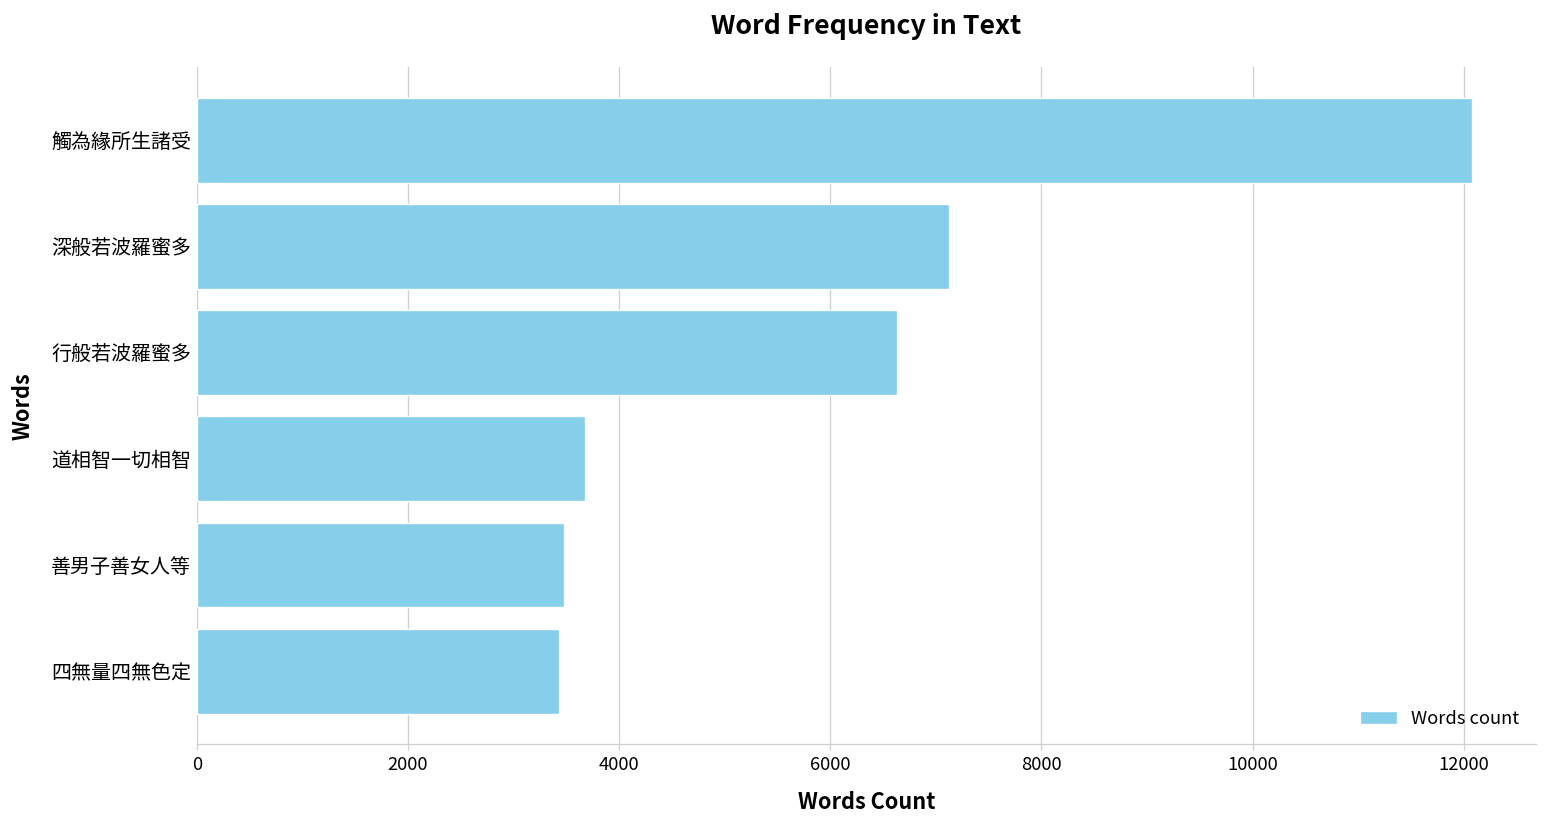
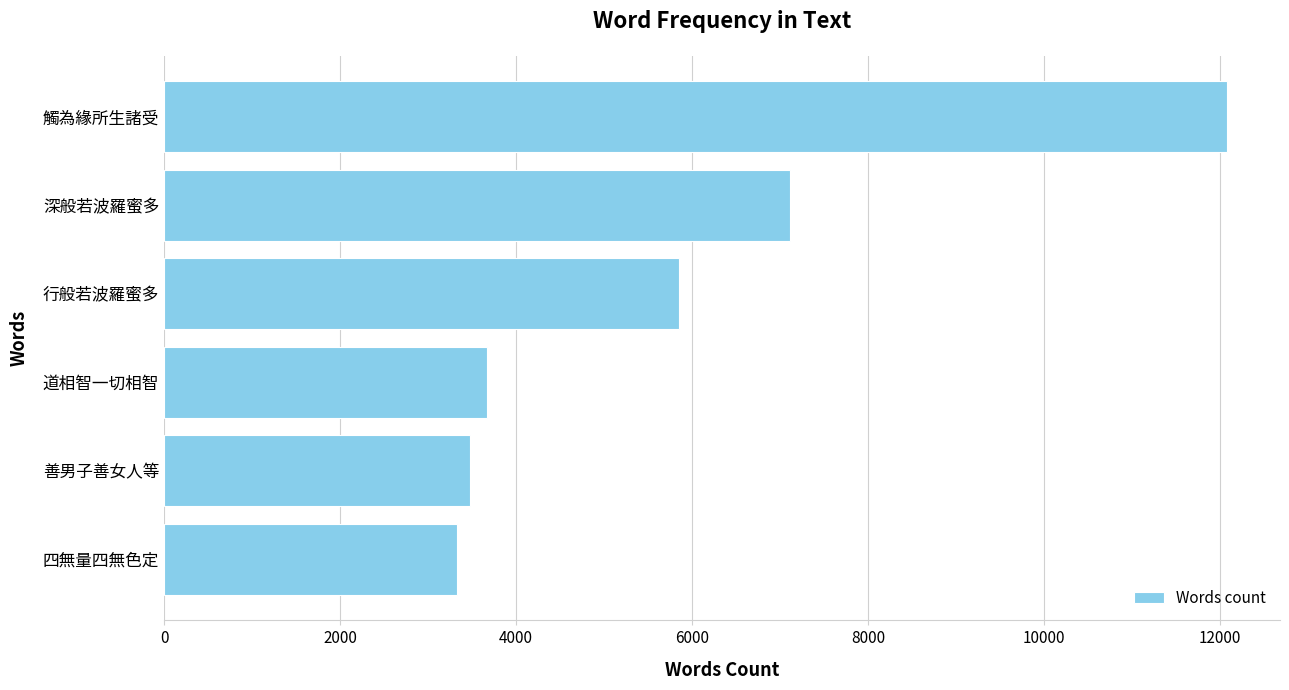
行般若波羅蜜多: 6600 -> 5800
四無量四無色定: 3400 -> 3300
